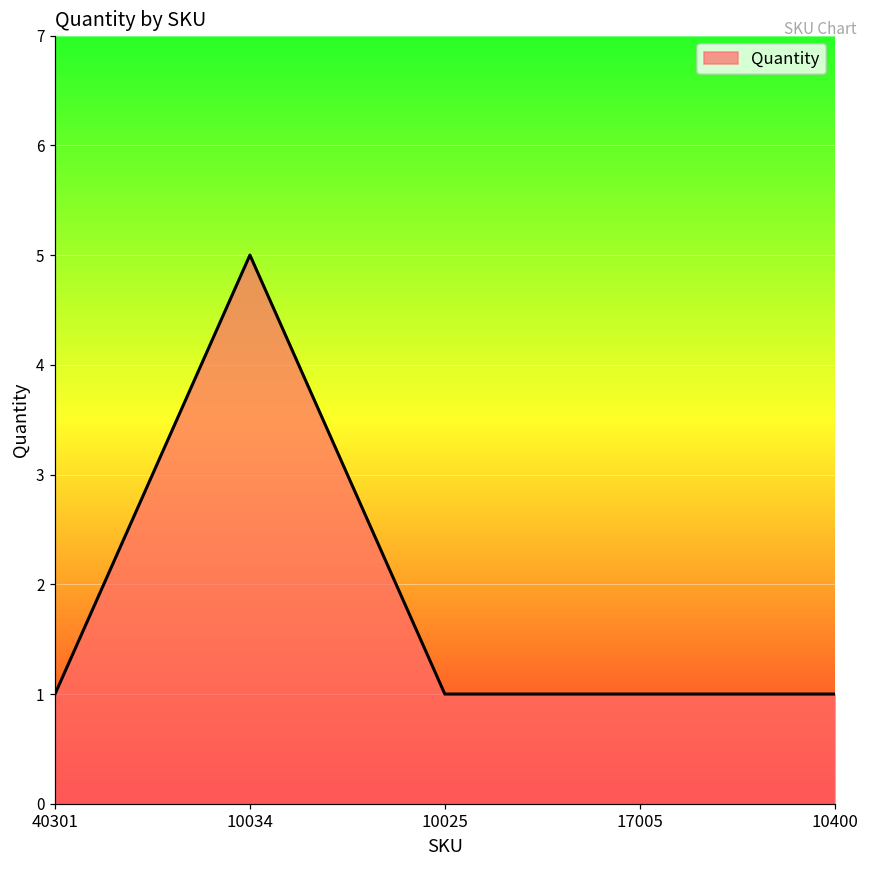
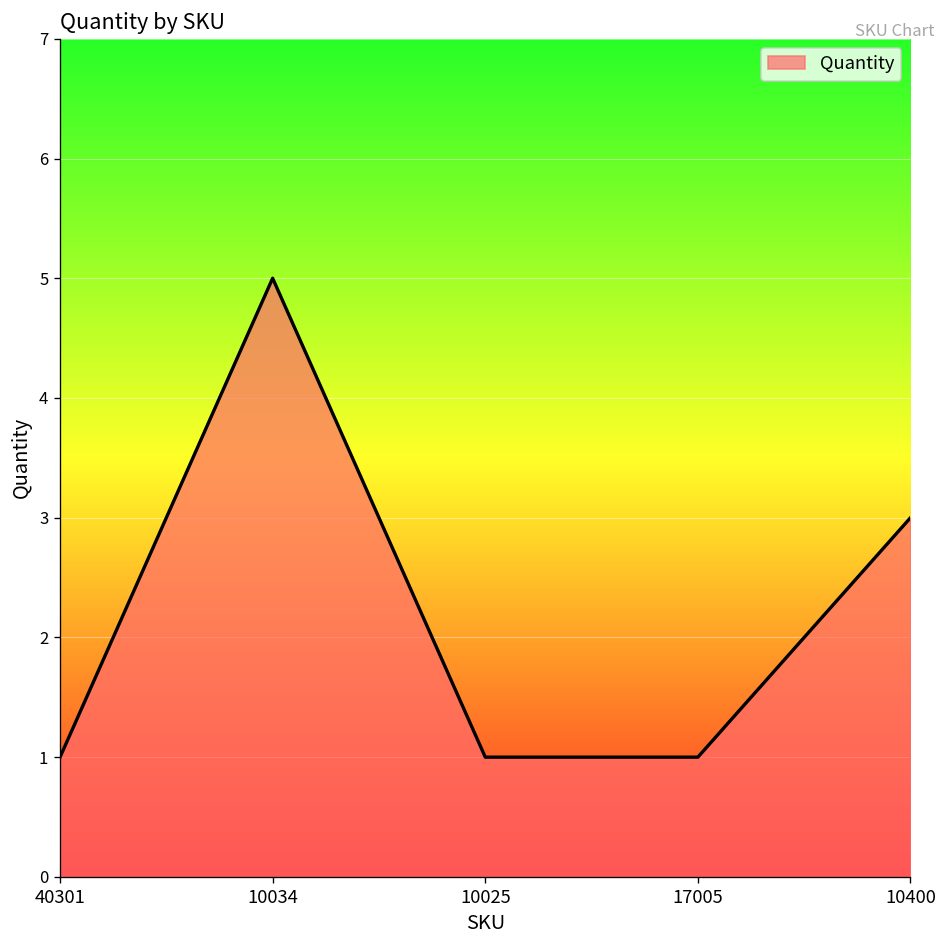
10400: 1 -> 3
